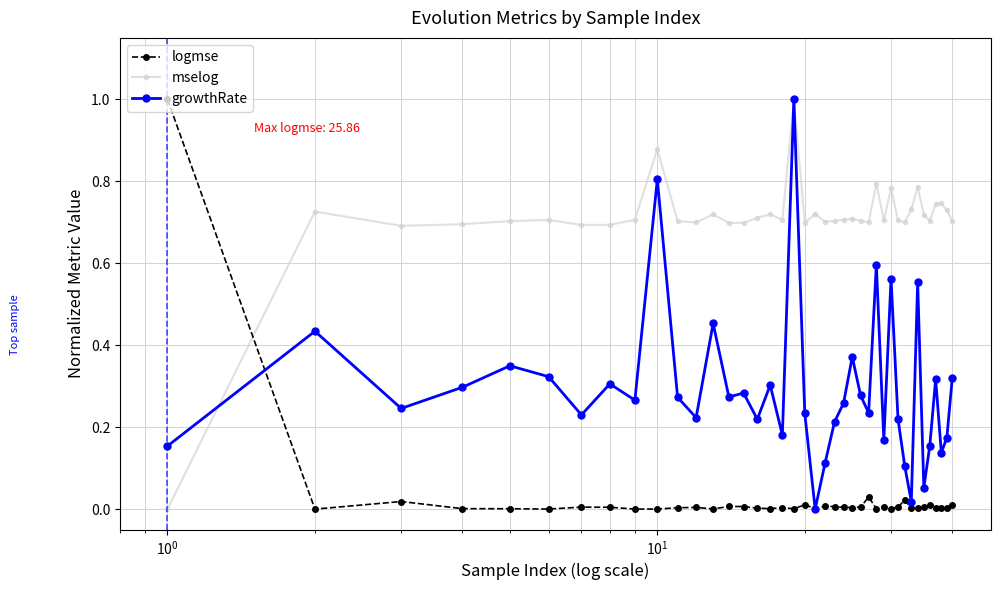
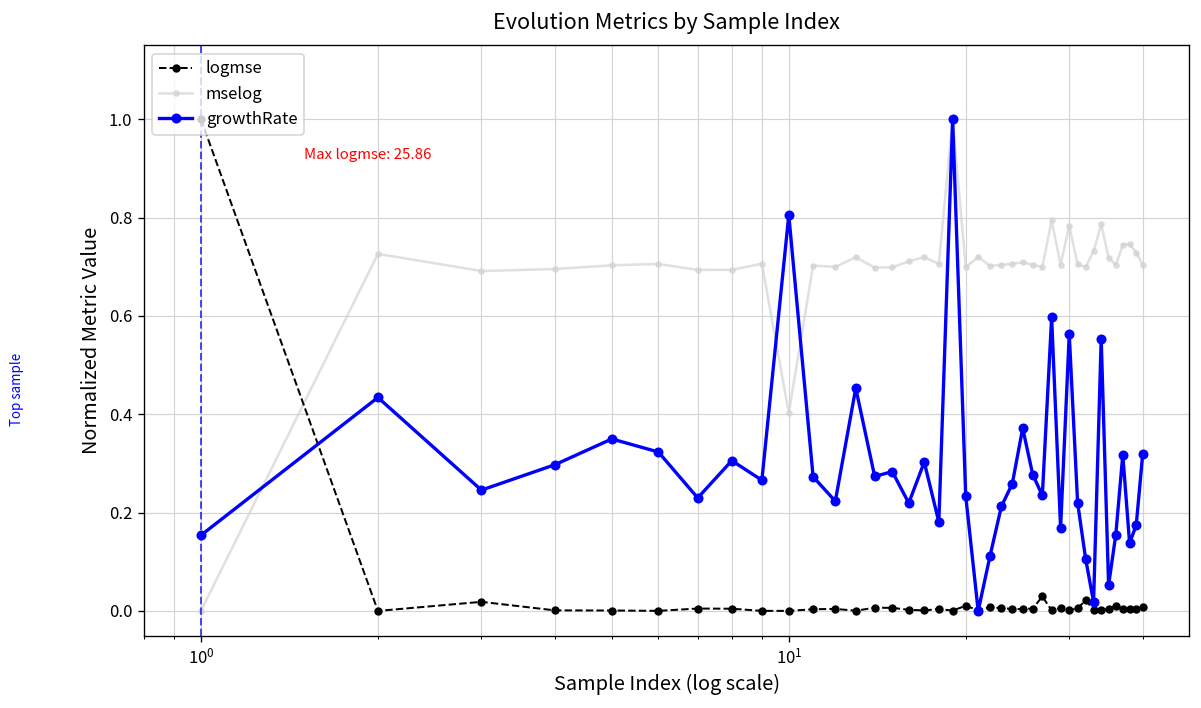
mselog, 10^1: 0.88 -> 0.40
